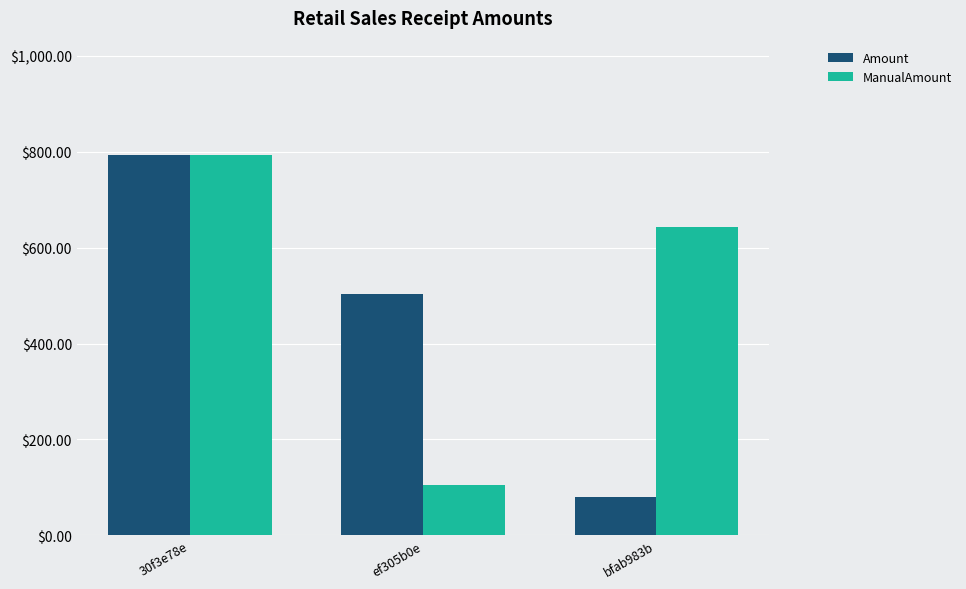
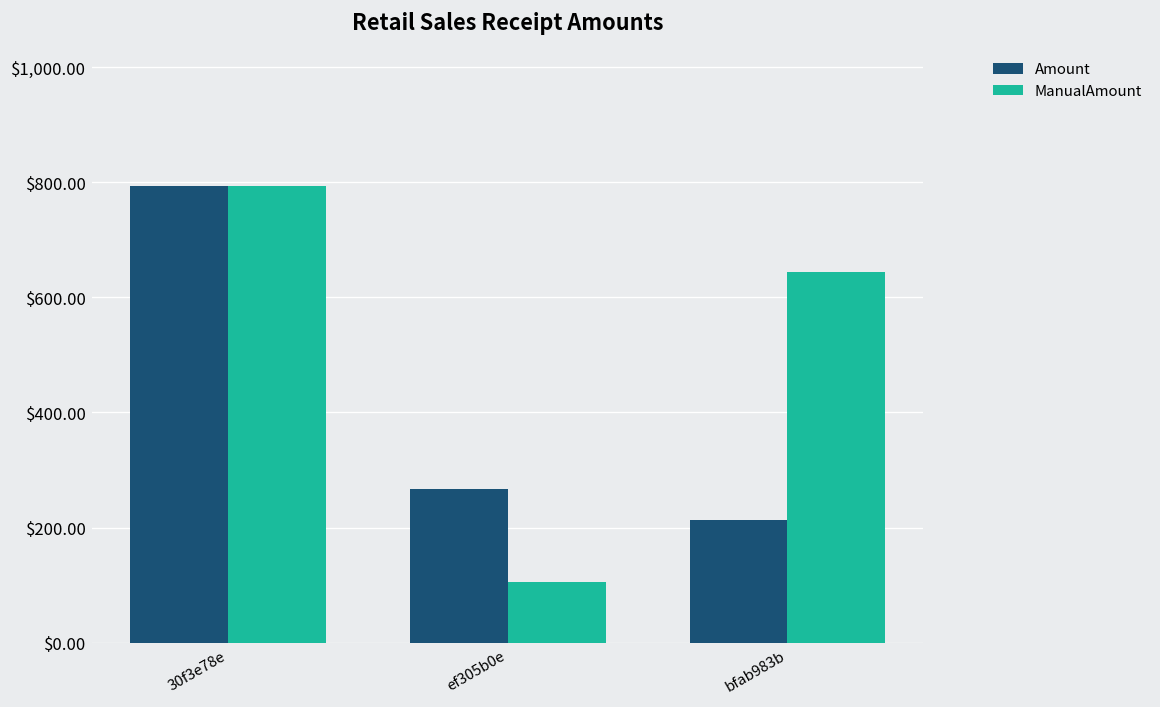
Amount, ef305b0e: $500 -> $270
Amount, bfab983b: $80 -> $210
